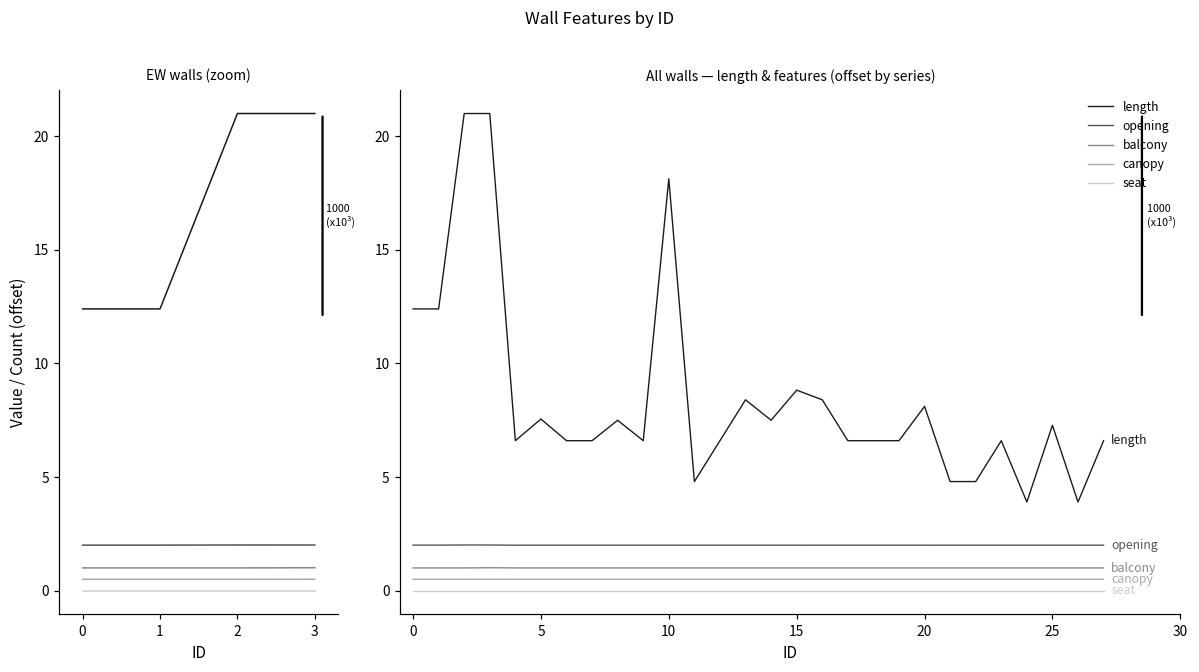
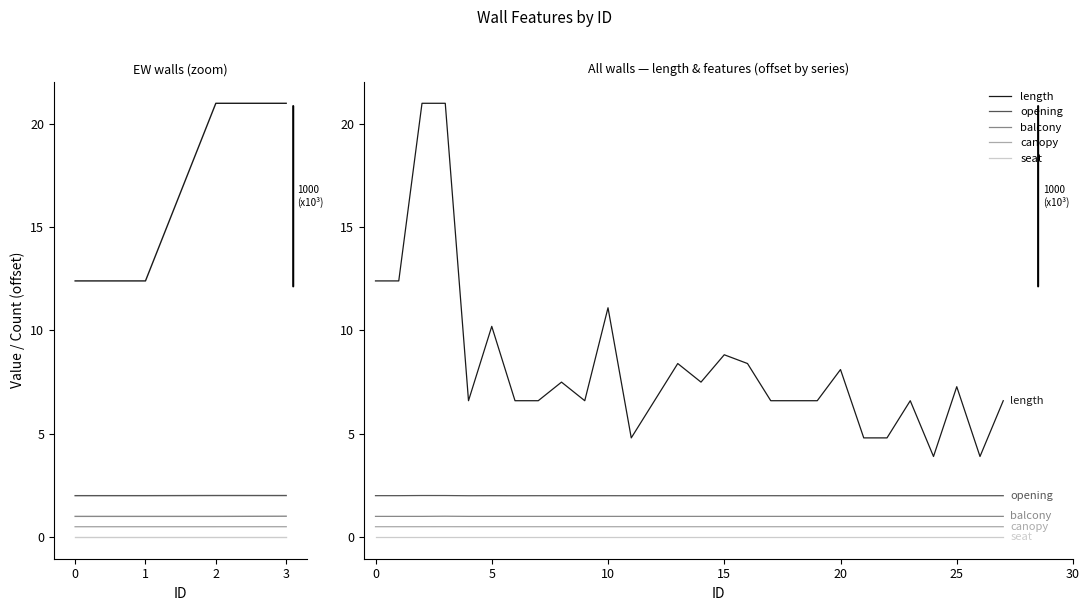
All walls — length & features (offset by series), length, 5: 7.6 -> 10.2
All walls — length & features (offset by series), length, 10: 18.1 -> 11.1
